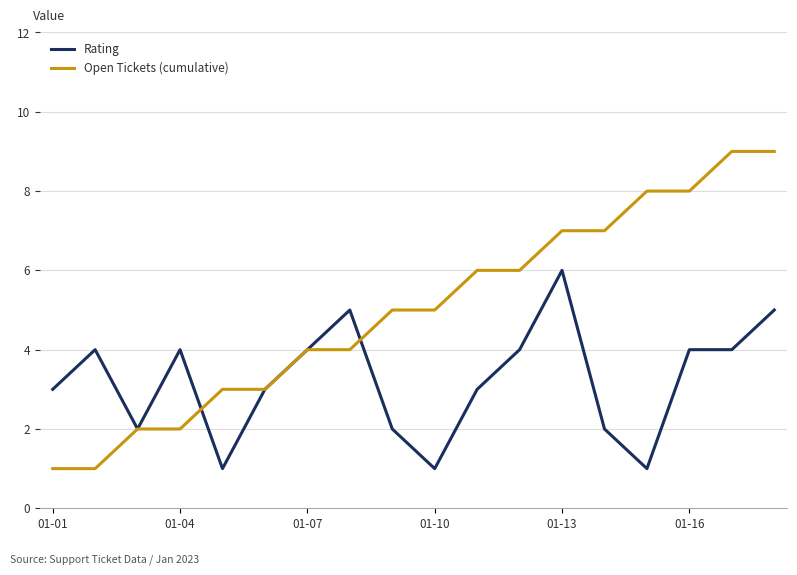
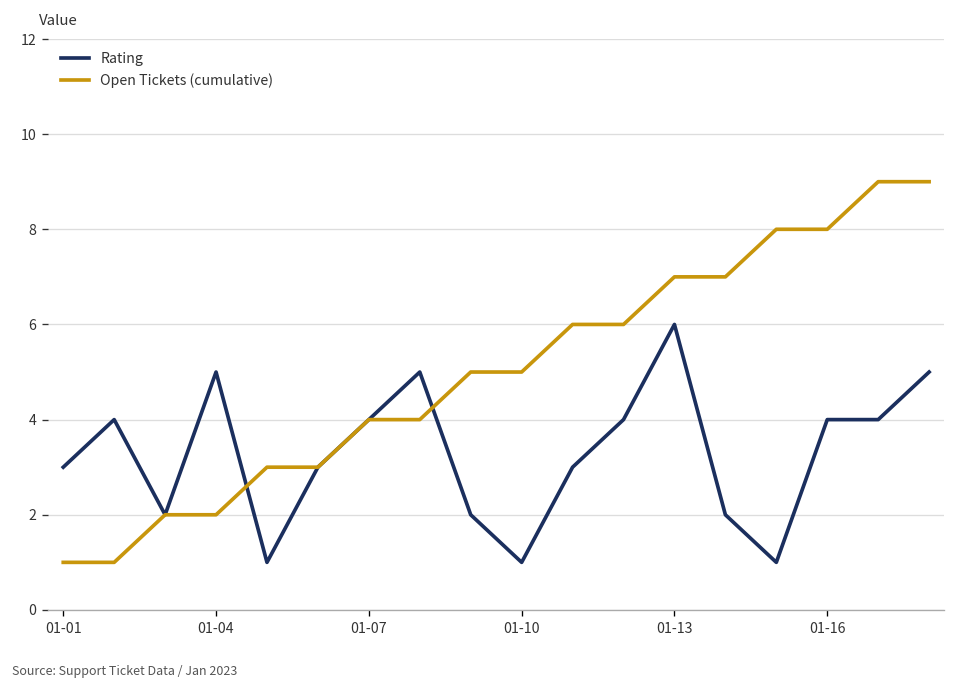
Rating, 01-04: 4 -> 5
